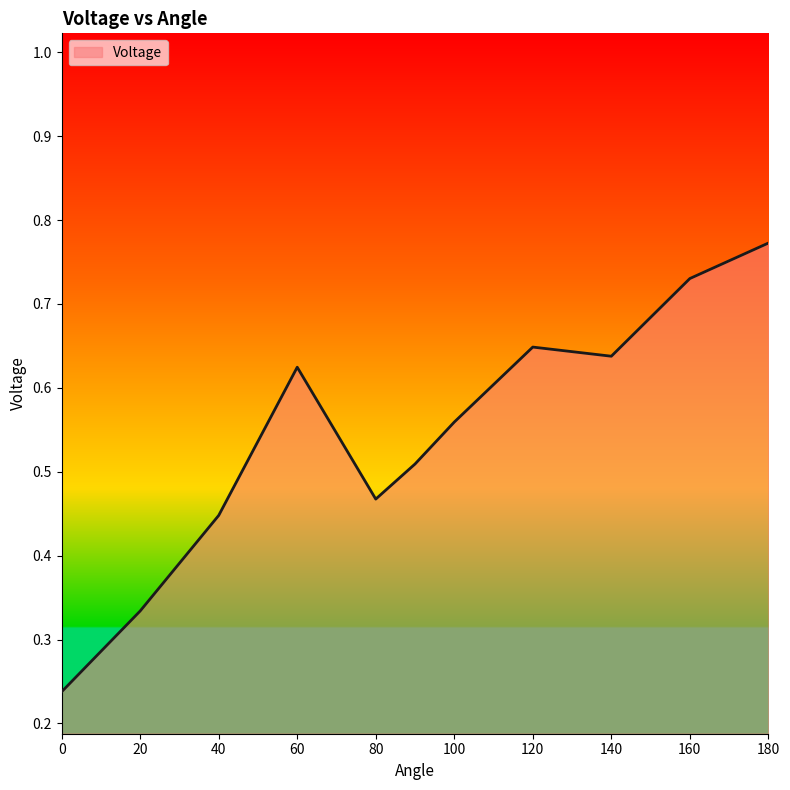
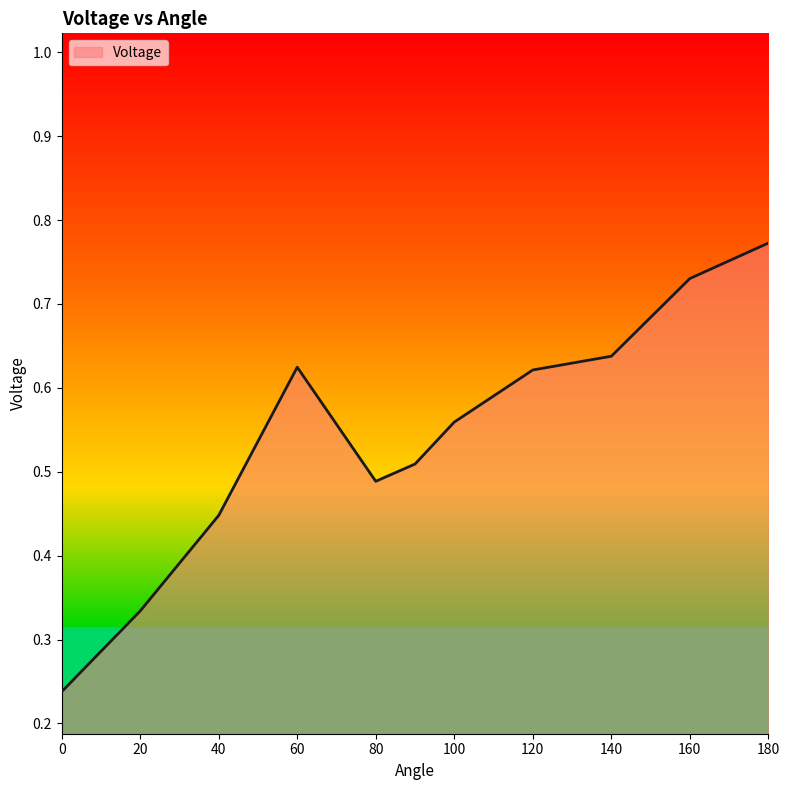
80: 0.47 -> 0.49
120: 0.65 -> 0.62
